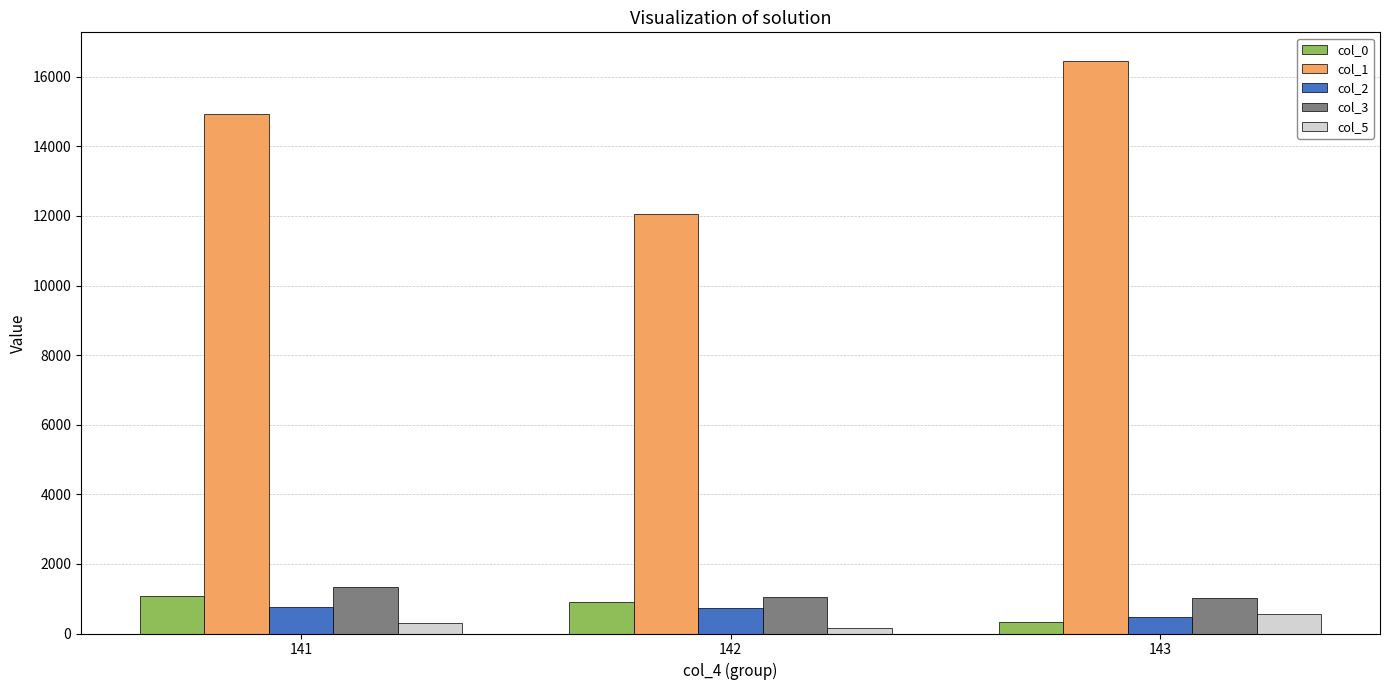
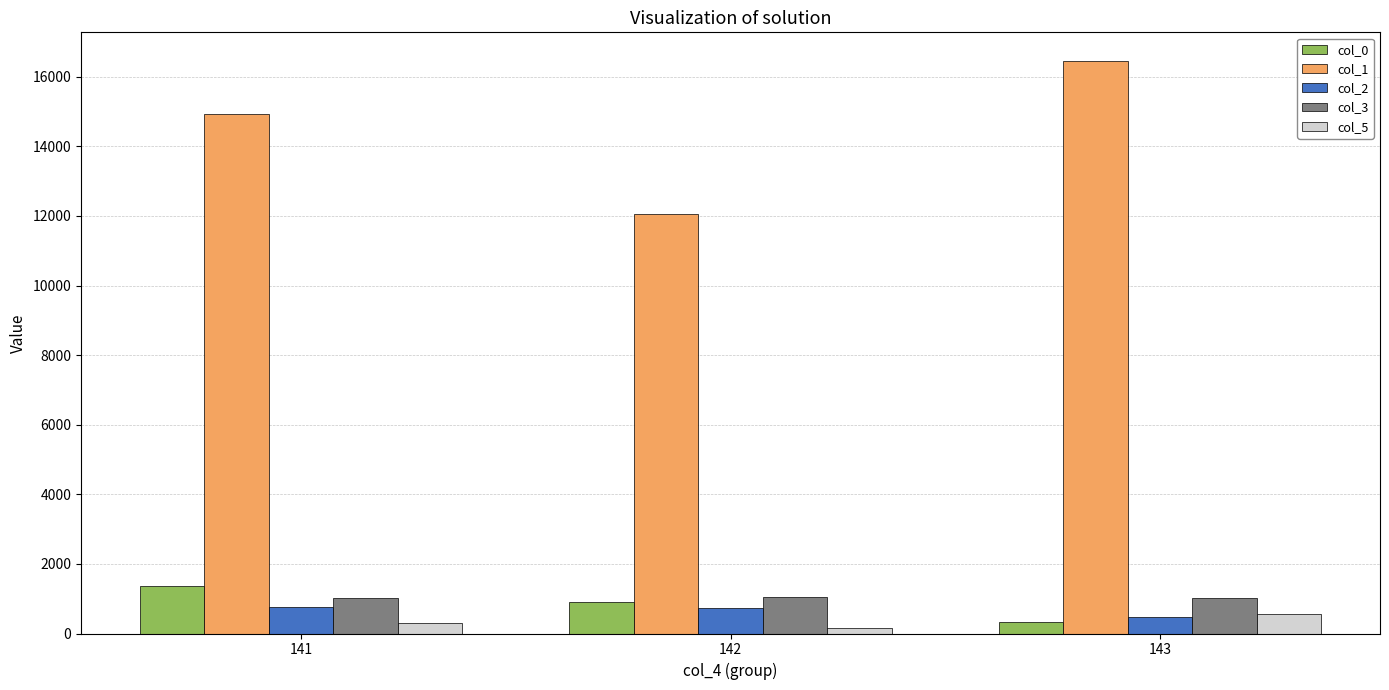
col_0, 141: 1100 -> 1400
col_3, 141: 1300 -> 1000
